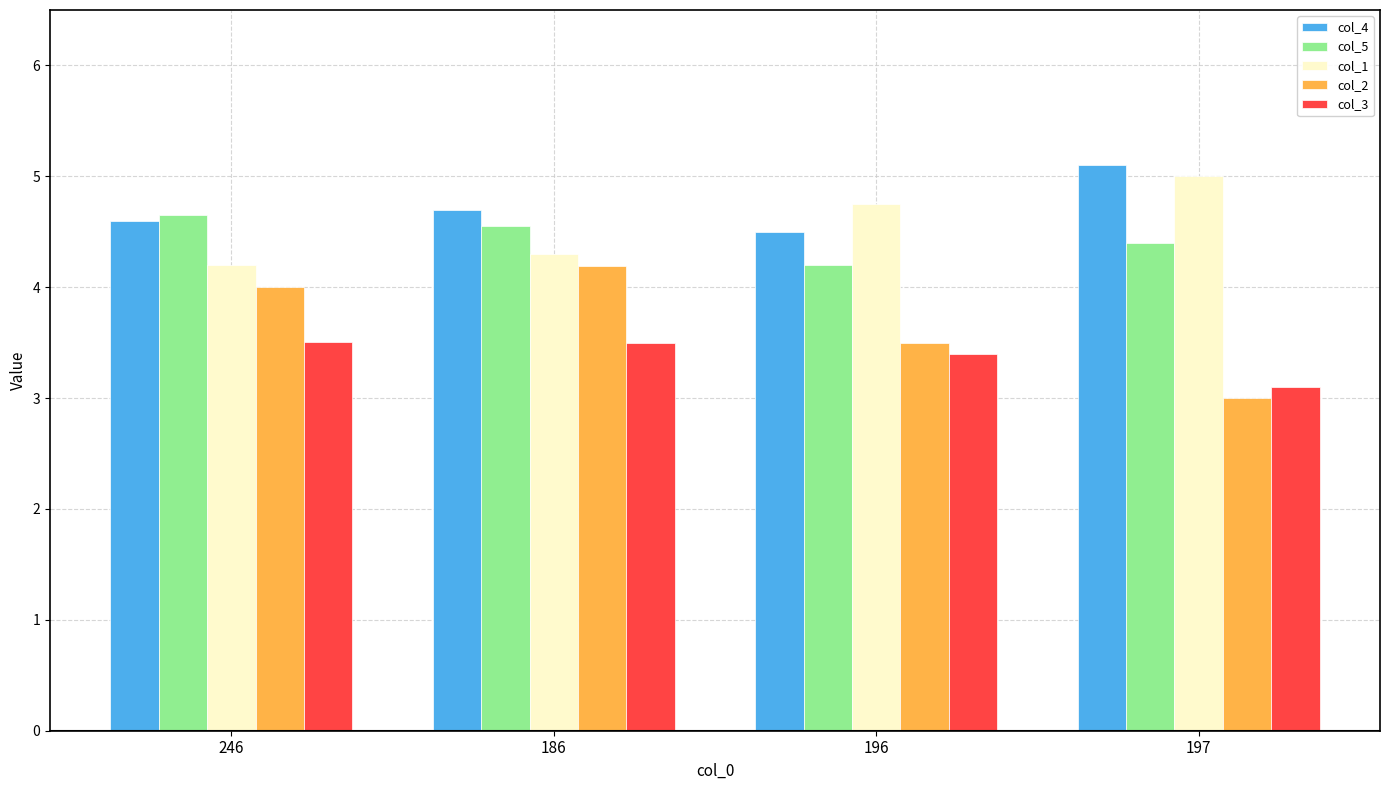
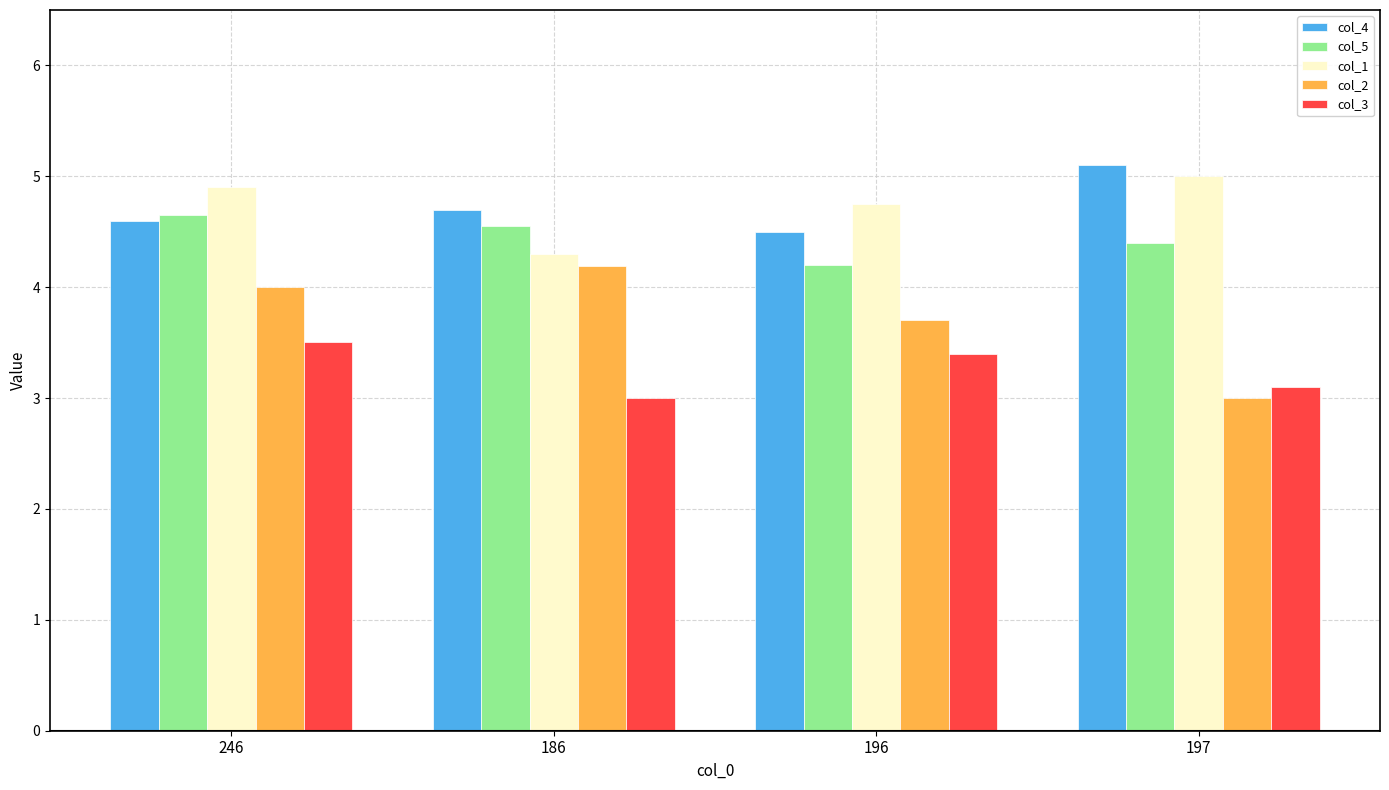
col_1, 246: 4.2 -> 4.9
col_3, 186: 3.5 -> 3.0
col_2, 196: 3.5 -> 3.7
